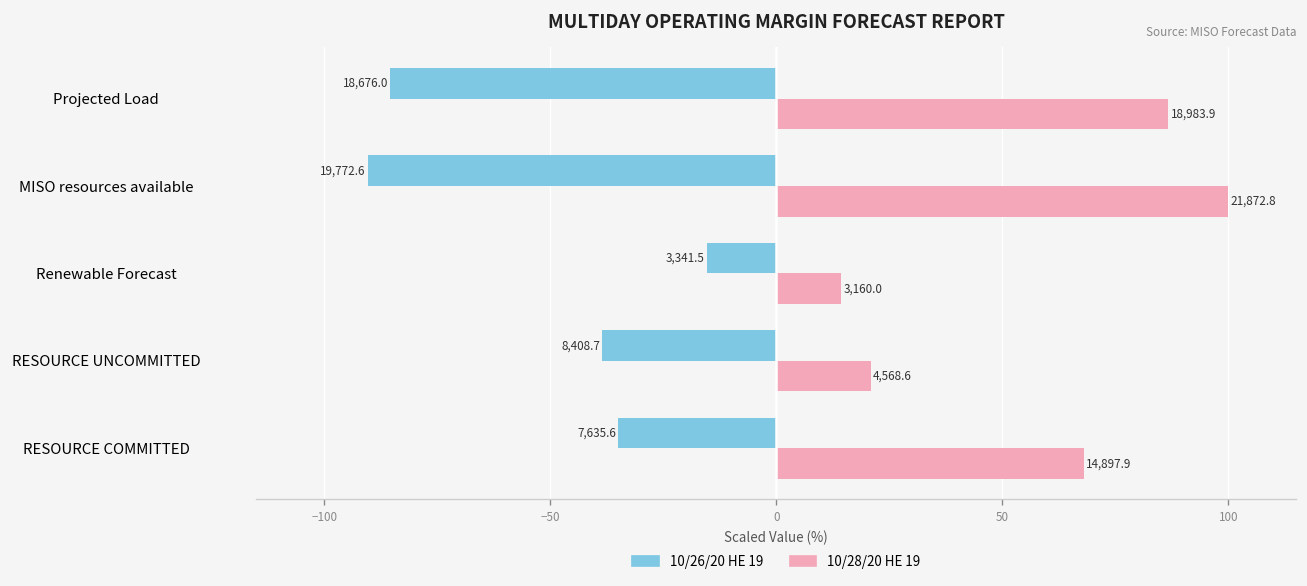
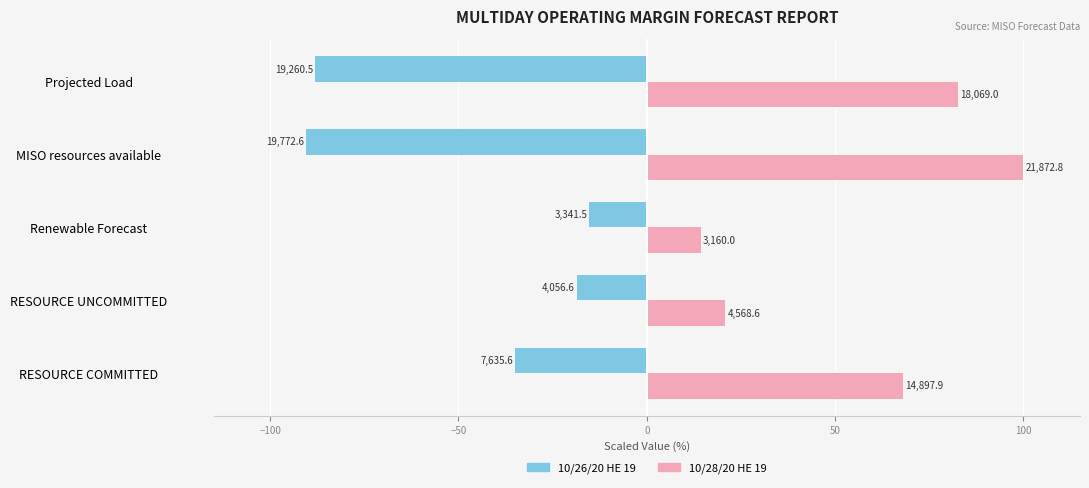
10/26/20 HE 19, Projected Load: 18,676.0 -> 19,260.5
10/28/20 HE 19, Projected Load: 18,983.9 -> 18,069.0
10/26/20 HE 19, RESOURCE UNCOMMITTED: 8,408.7 -> 4,056.6
